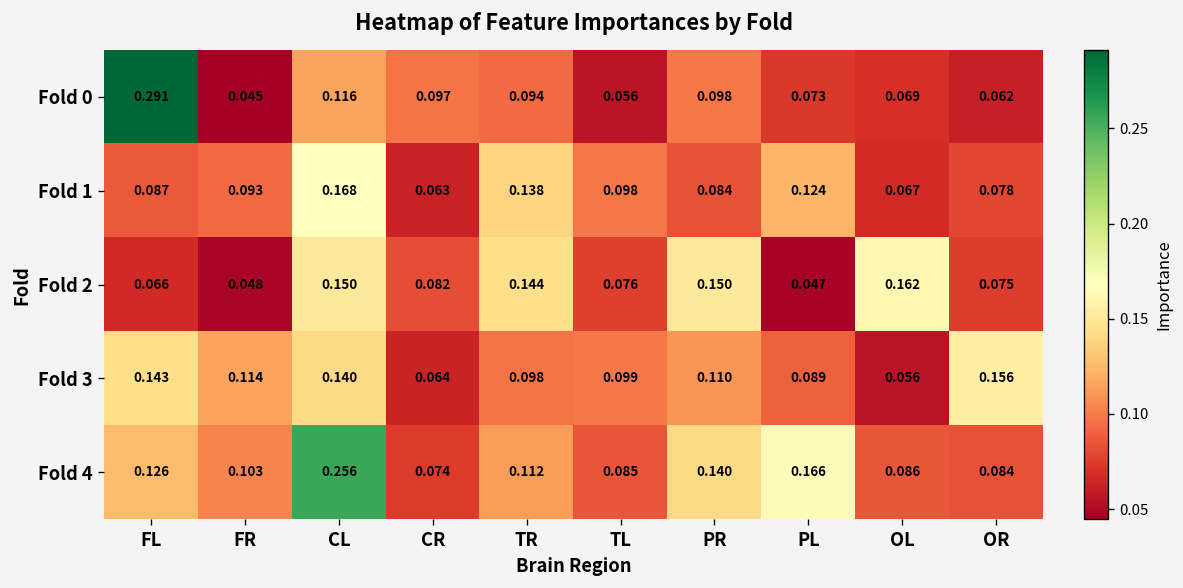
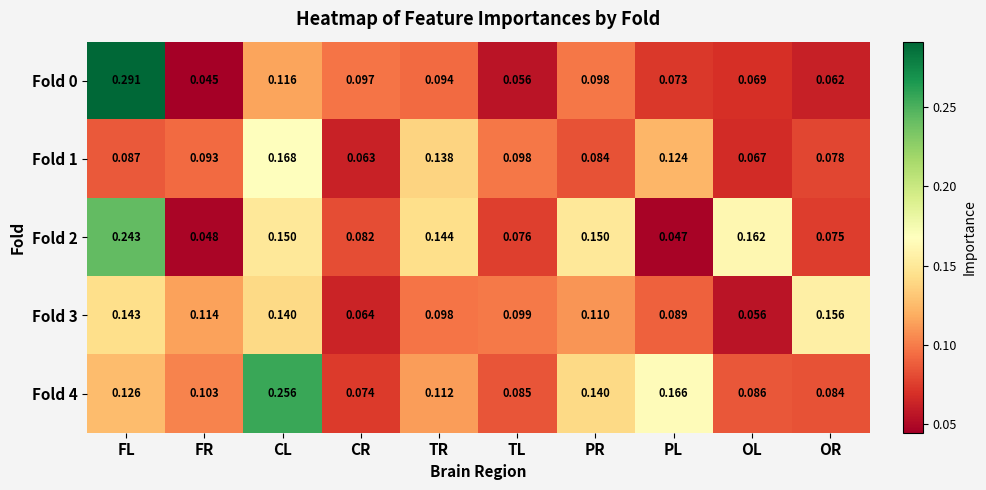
Fold 2, FL: 0.066 -> 0.243
